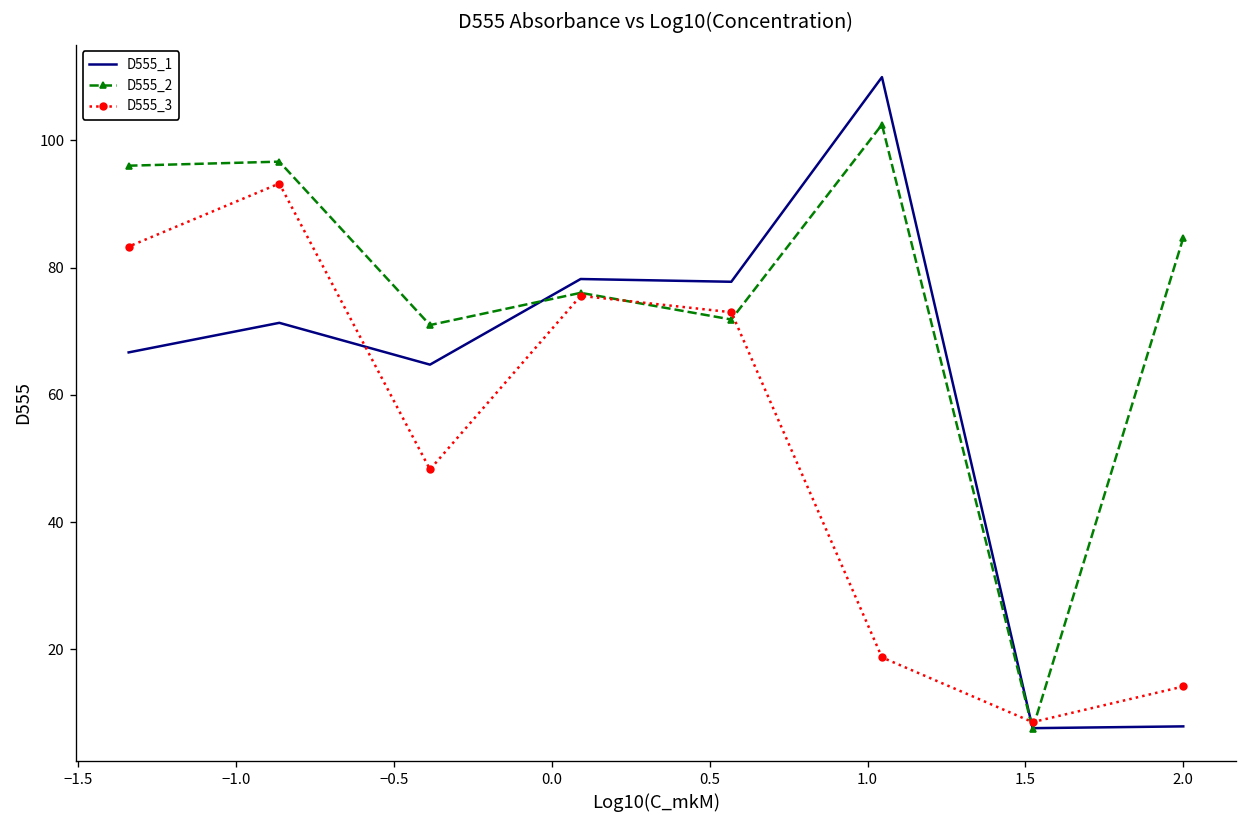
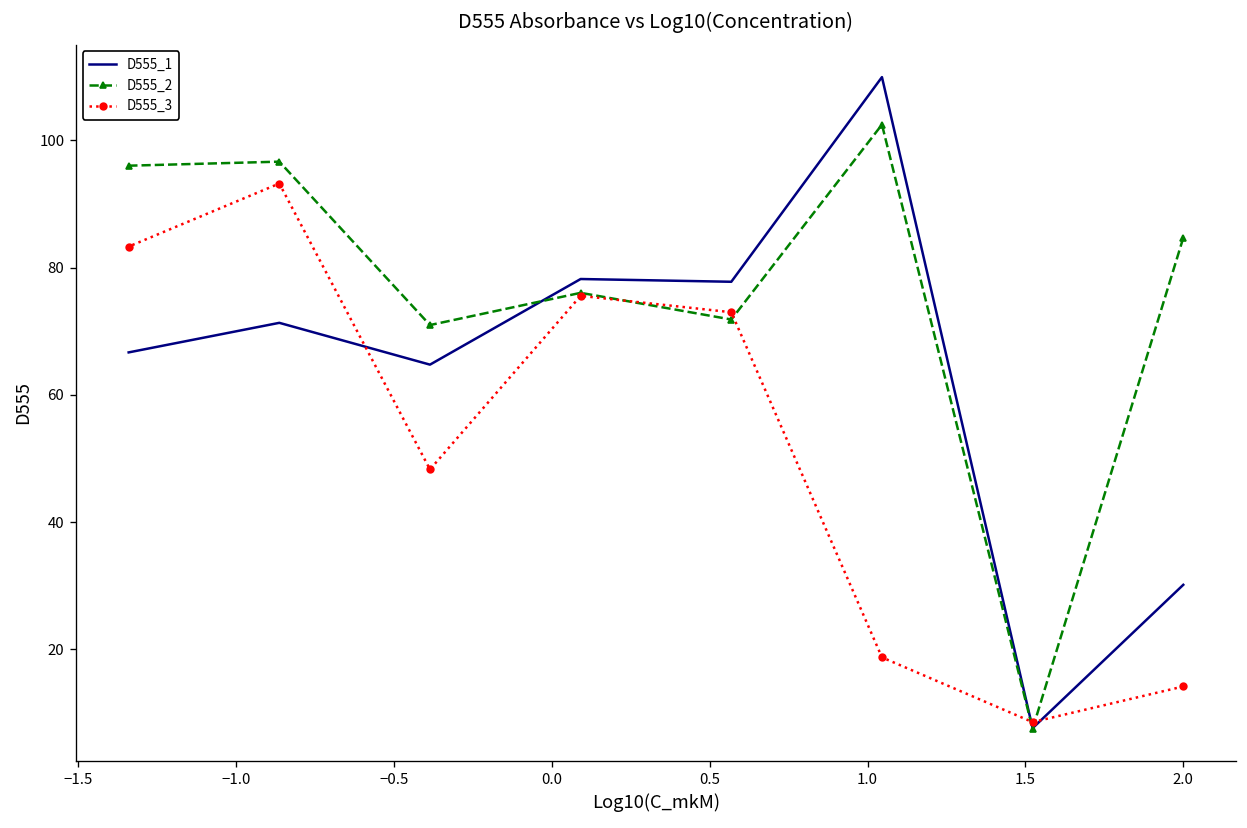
D555_1, 2.0: 8 -> 30
